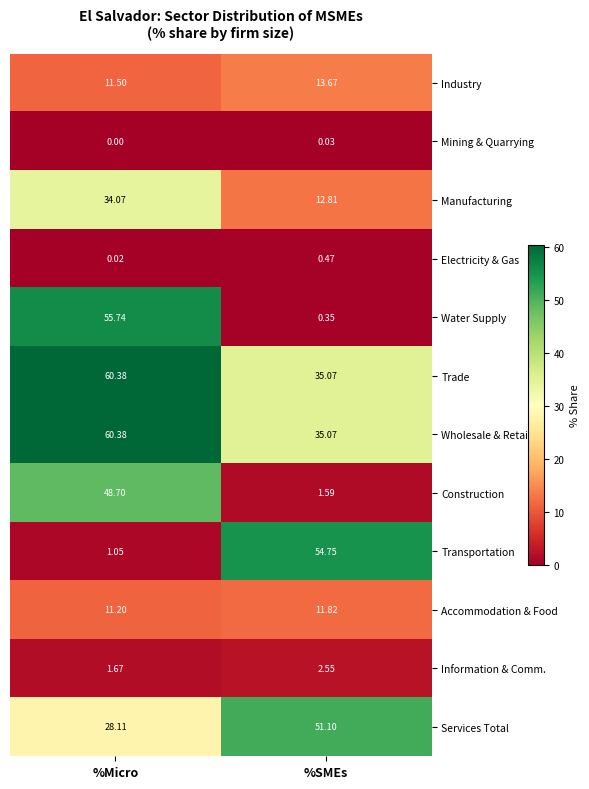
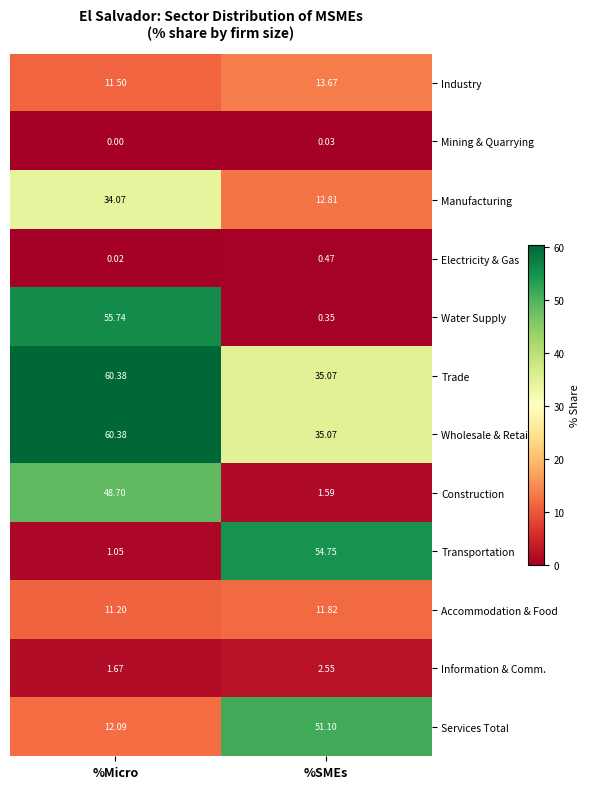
Services Total, %Micro: 28.11 -> 12.09
